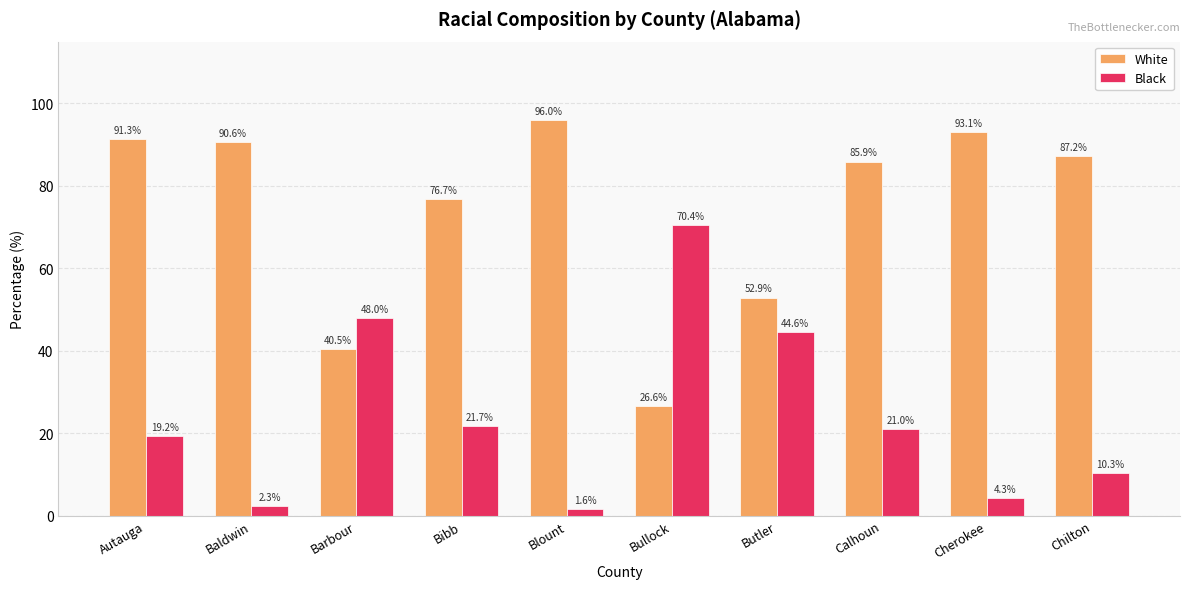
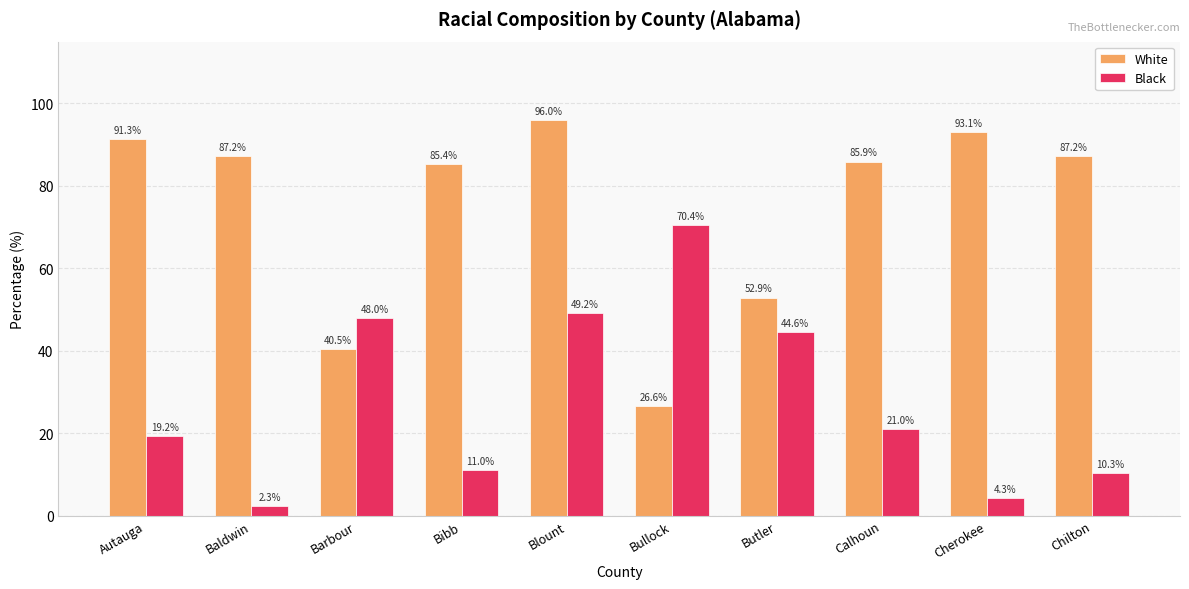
White, Baldwin: 90.6% -> 87.2%
White, Bibb: 76.7% -> 85.4%
Black, Bibb: 21.7% -> 11.0%
Black, Blount: 1.6% -> 49.2%
